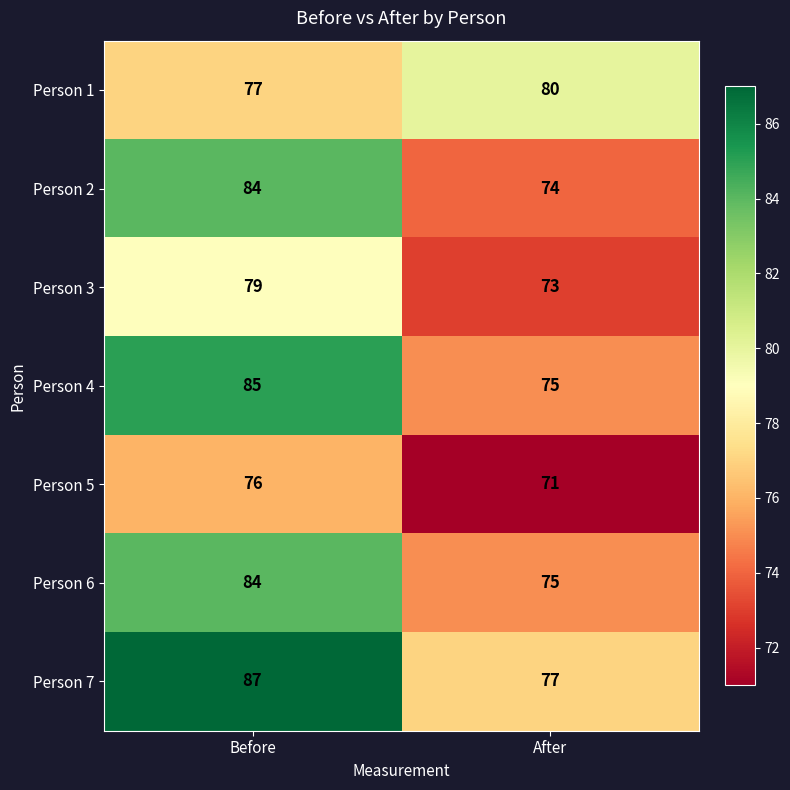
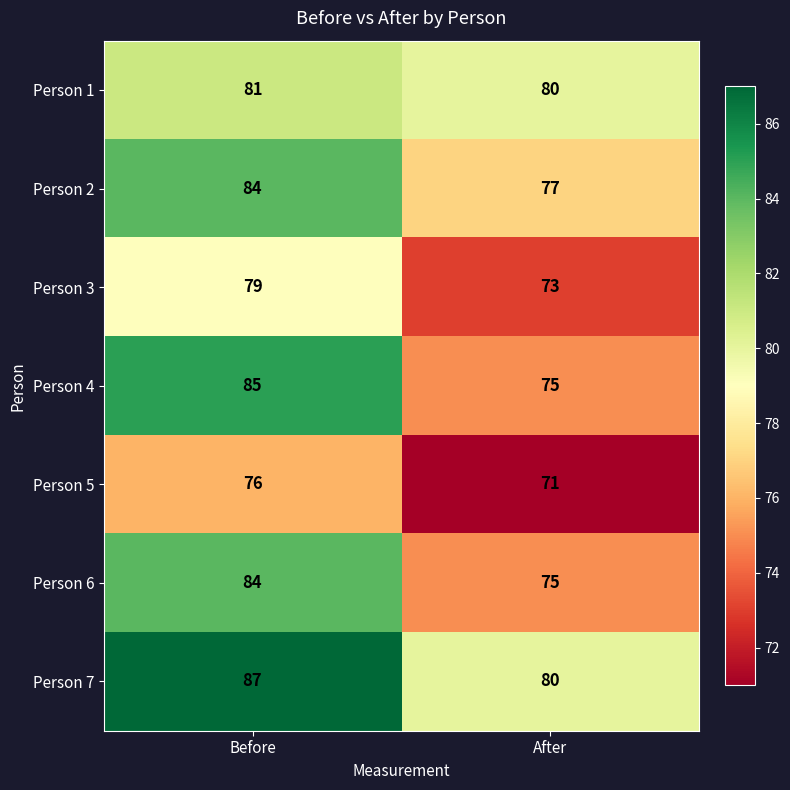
Person 1, Before: 77 -> 81
Person 2, After: 74 -> 77
Person 7, After: 77 -> 80
